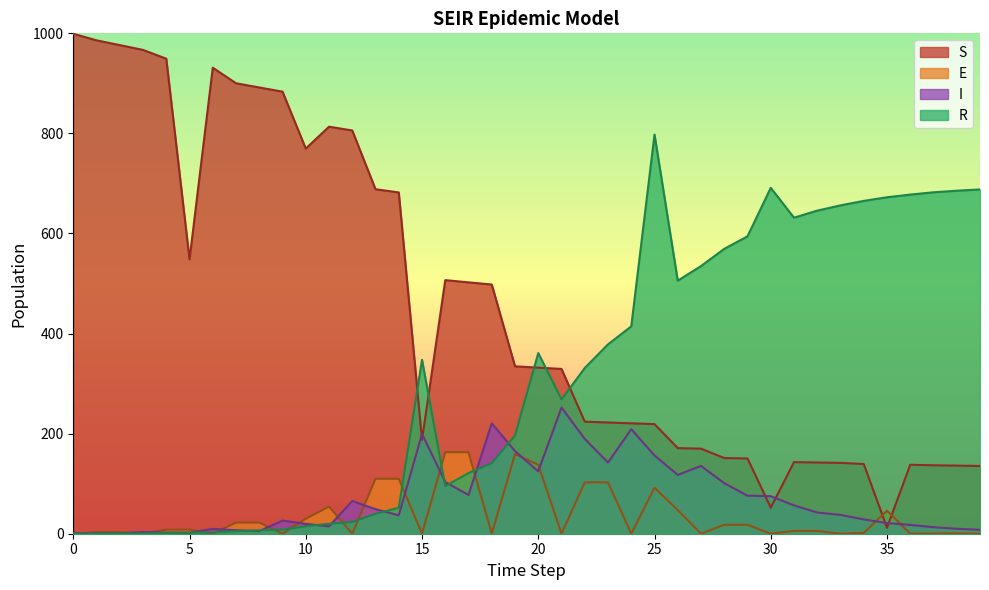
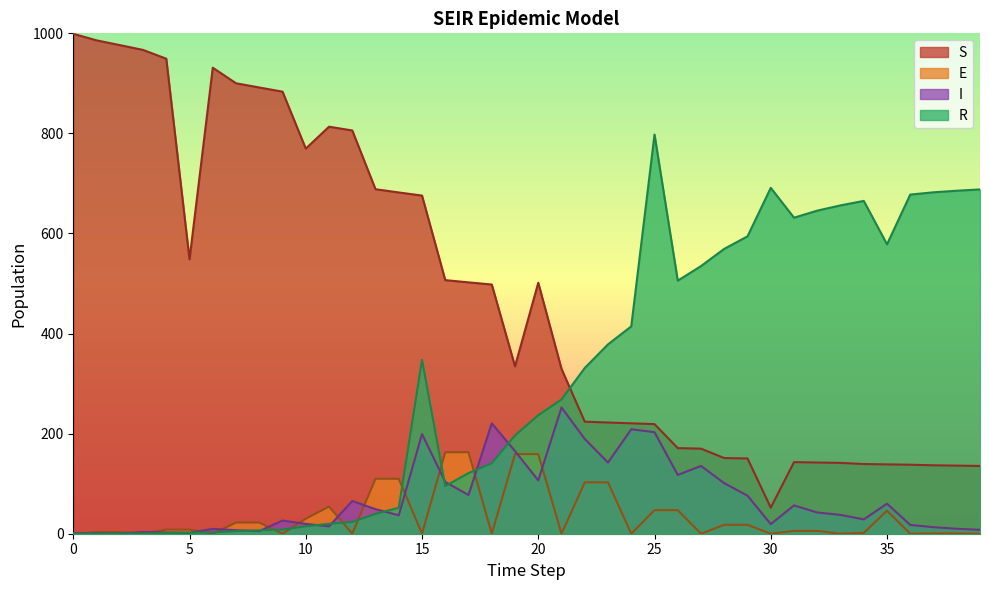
S, 15: 190 -> 680
S, 20: 330 -> 500
E, 20: 140 -> 160
I, 20: 120 -> 110
R, 20: 360 -> 240
E, 25: 90 -> 50
I, 25: 160 -> 200
I, 30: 80 -> 20
S, 35: 10 -> 140
I, 35: 20 -> 60
R, 35: 670 -> 580
